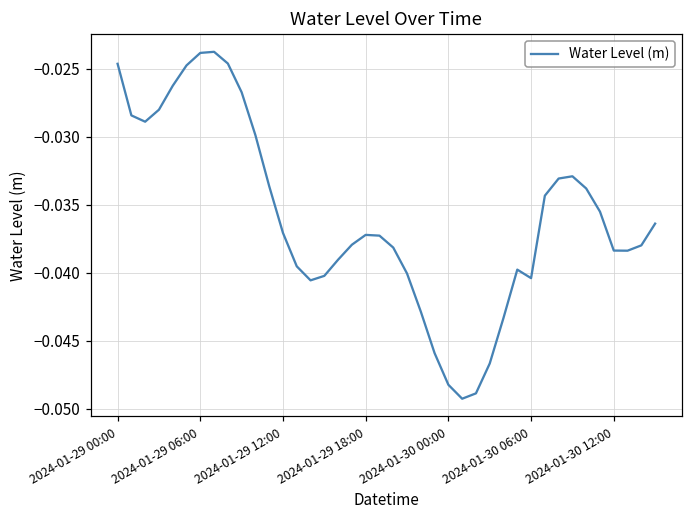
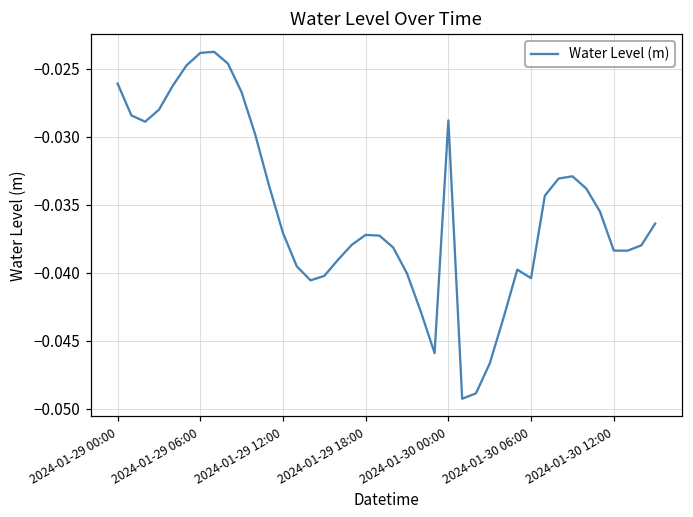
2024-01-29 00:00: -0.0246 -> -0.0261
2024-01-30 00:00: -0.0482 -> -0.0288
